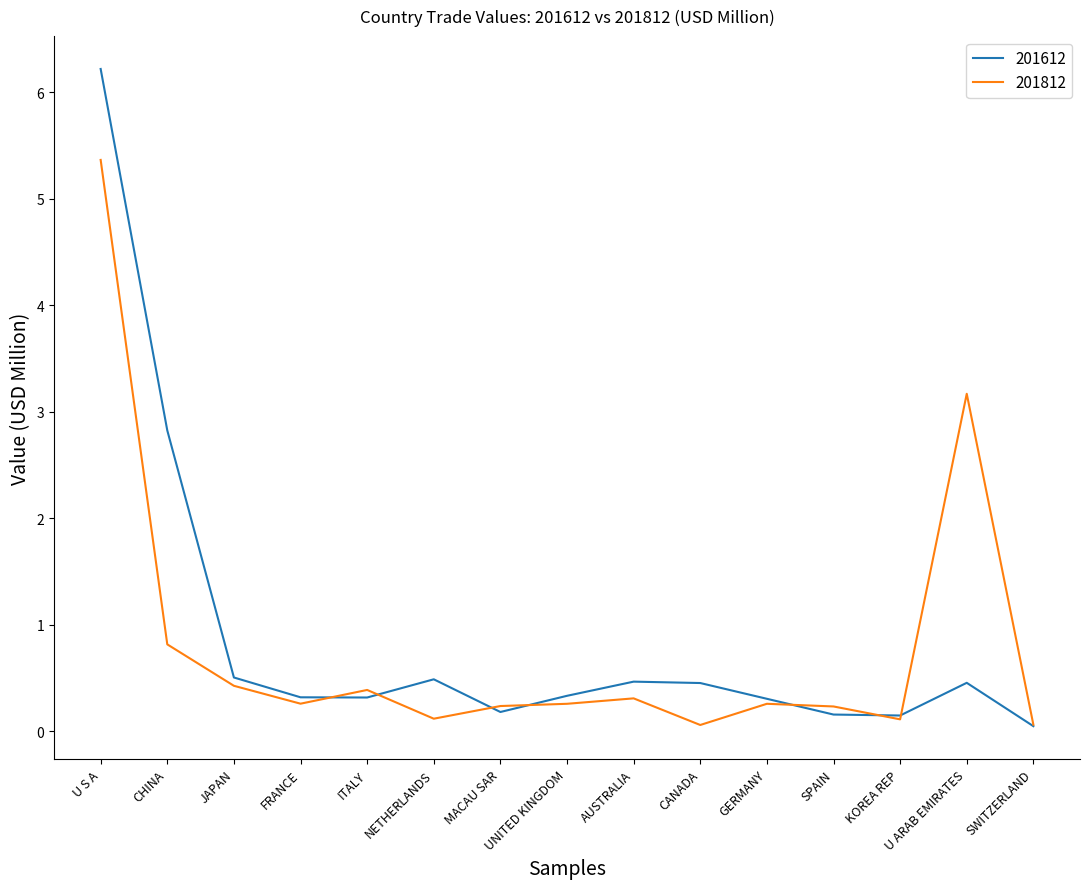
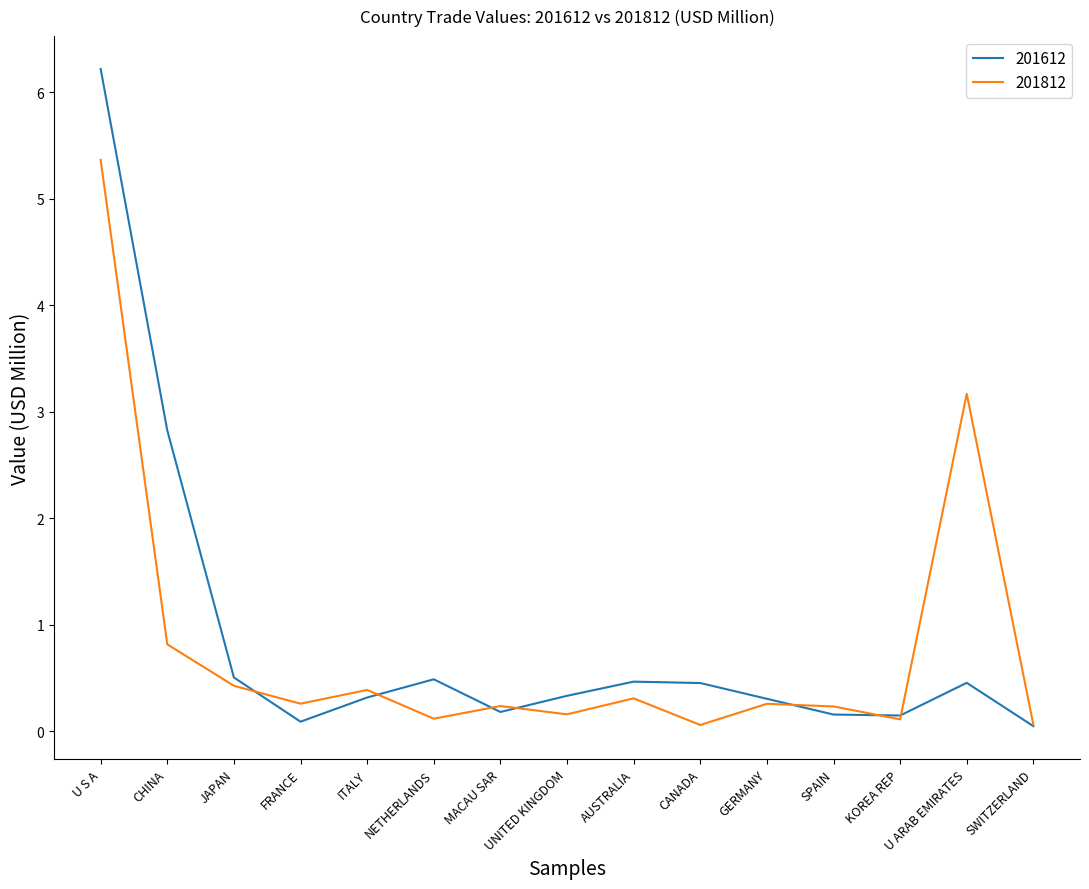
201612, FRANCE: 0.32 -> 0.09
201812, UNITED KINGDOM: 0.26 -> 0.16
